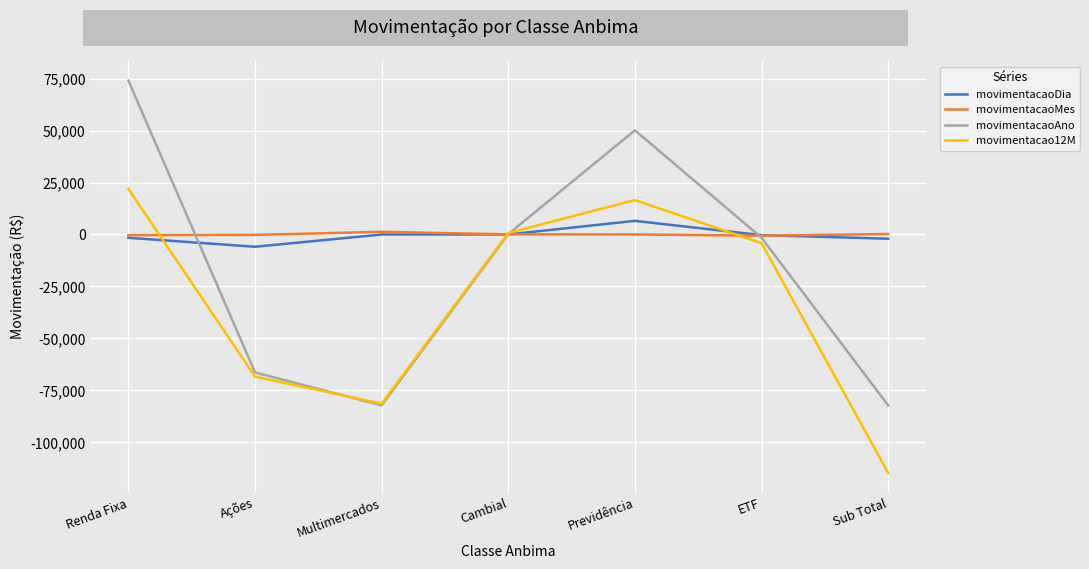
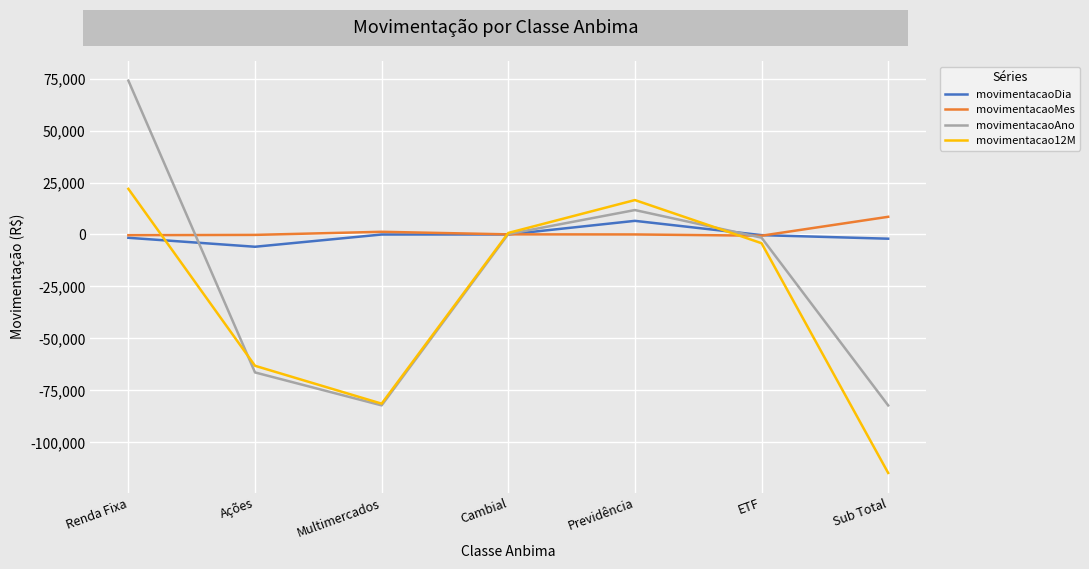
movimentacao12M, Ações: -68,000 -> -63,000
movimentacaoAno, Previdência: 50,000 -> 12,000
movimentacaoMes, Sub Total: 0 -> 9,000
